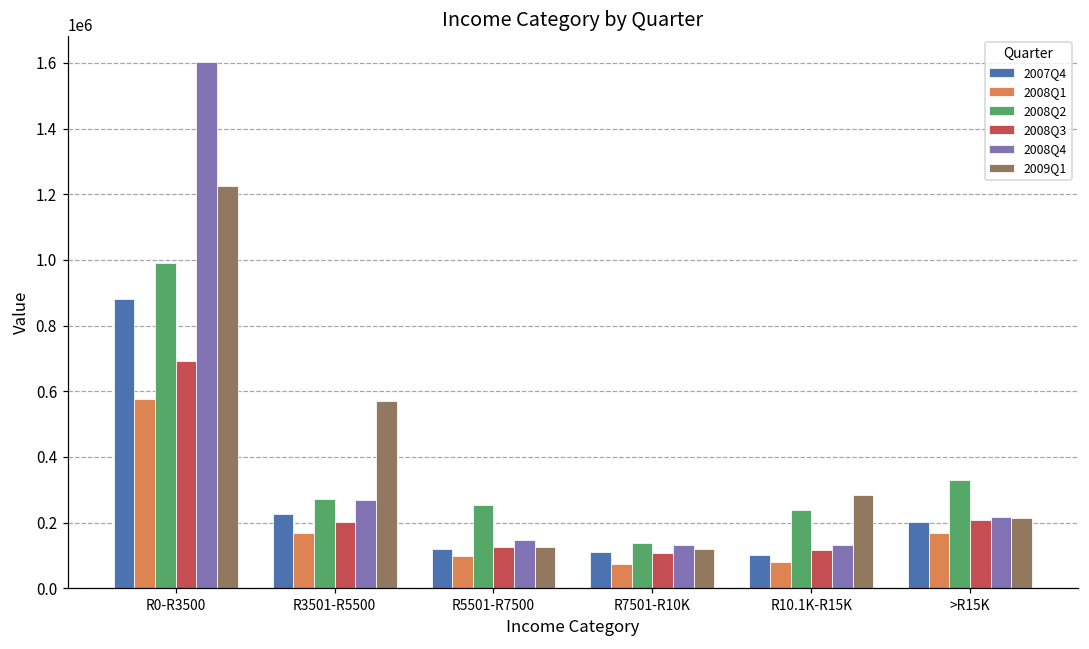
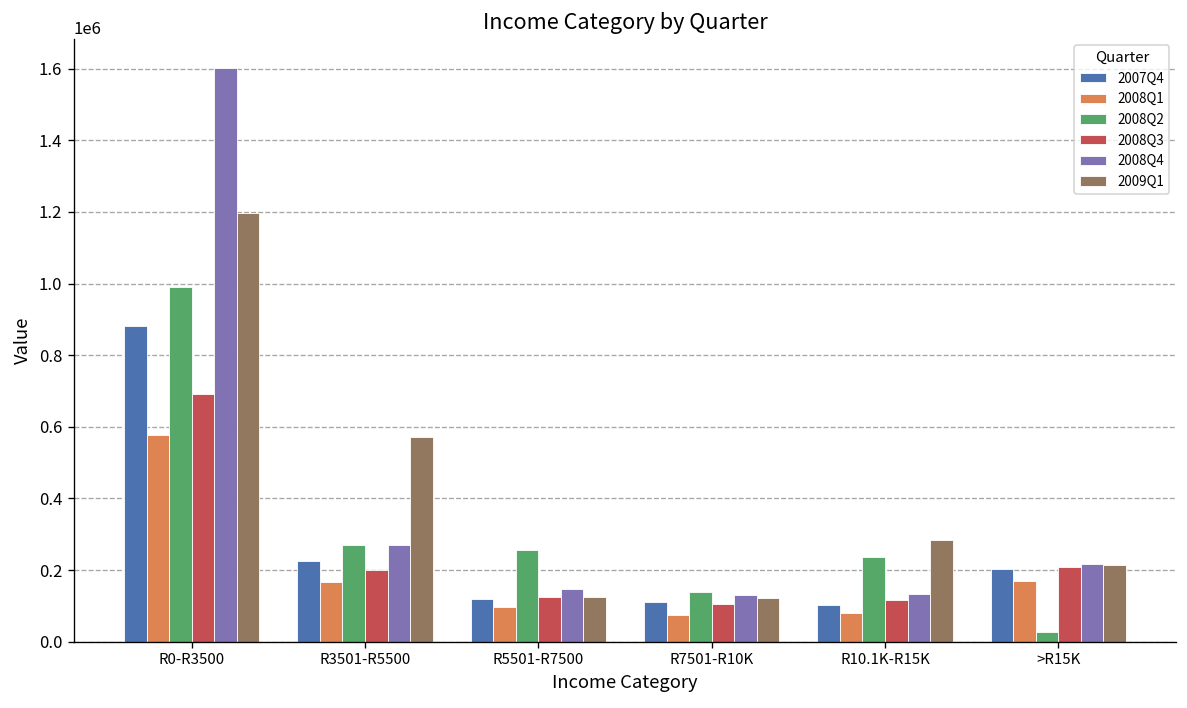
2009Q1, R0-R3500: 1230000 -> 1200000
2008Q2, >R15K: 330000 -> 30000
